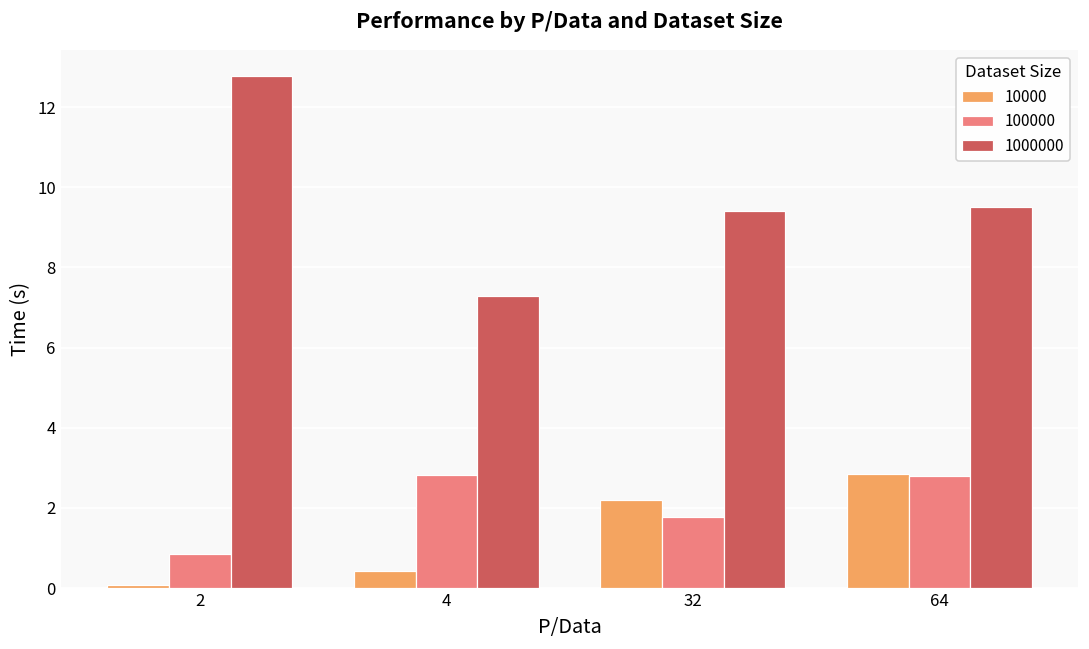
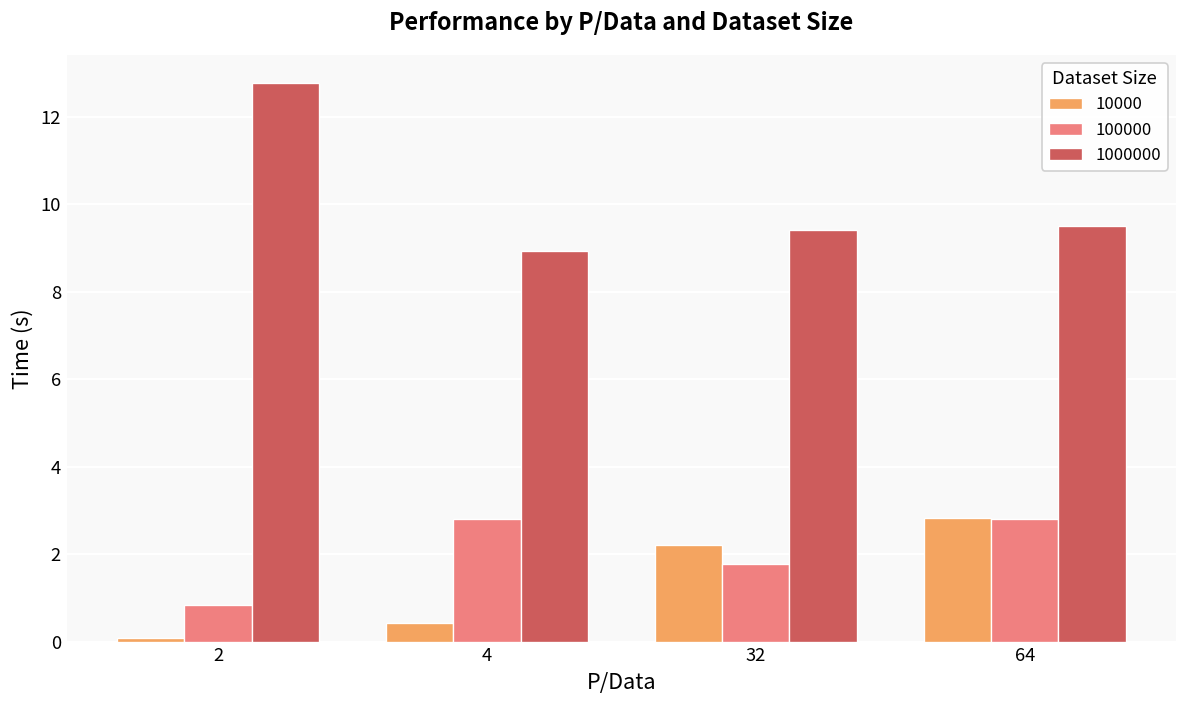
1000000, 4: 7.3 -> 8.9
